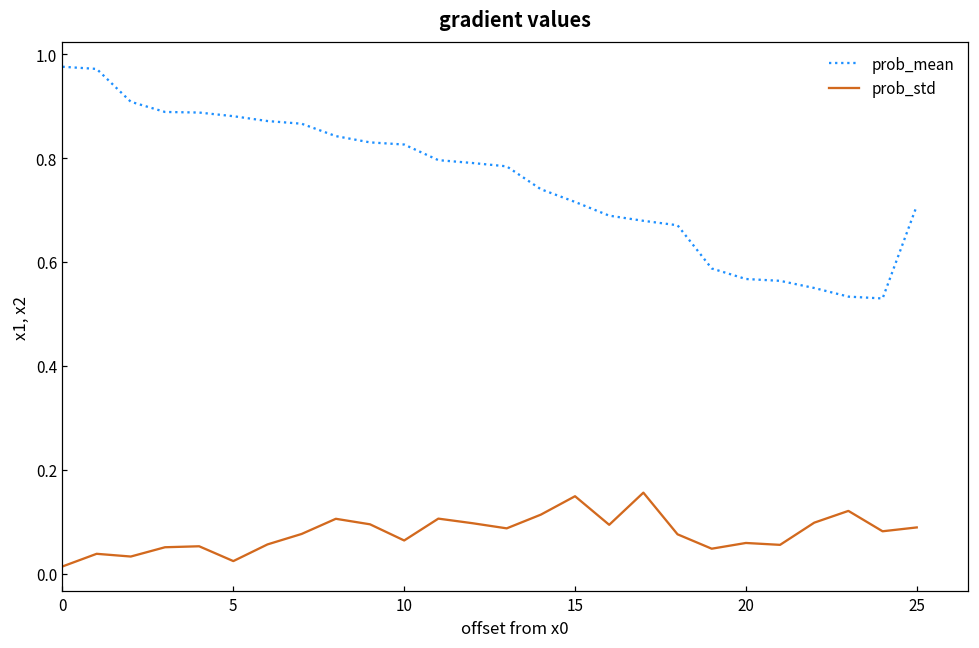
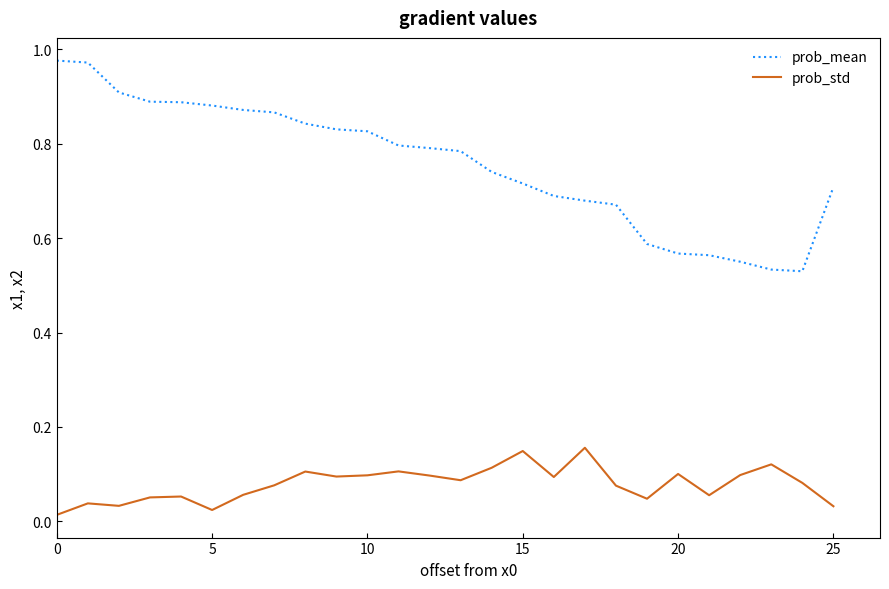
prob_std, 10: 0.06 -> 0.10
prob_std, 20: 0.06 -> 0.10
prob_std, 25: 0.09 -> 0.03
